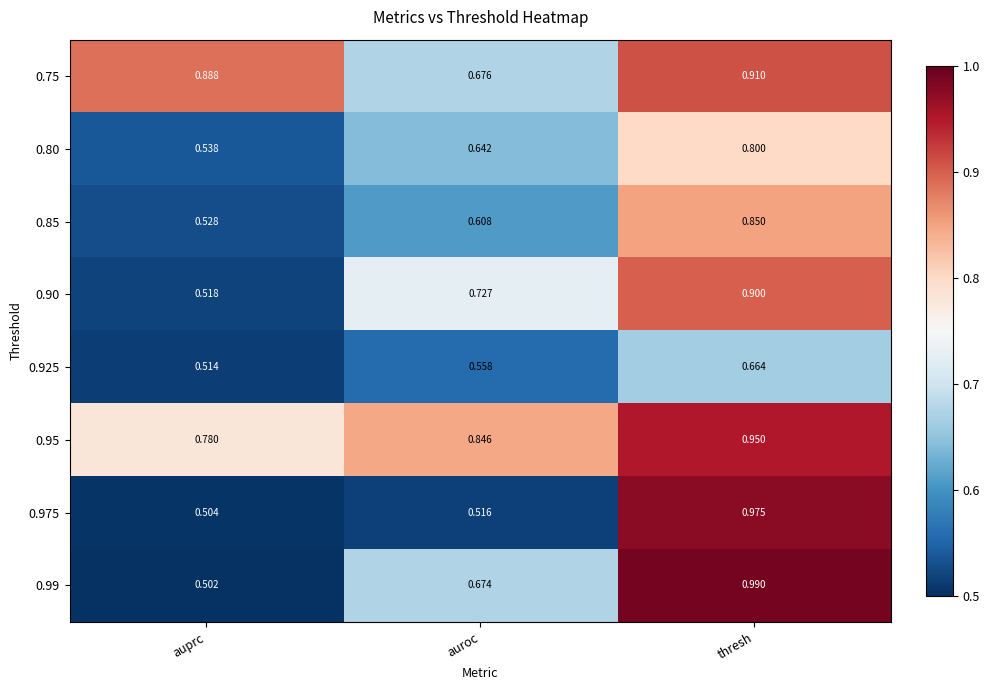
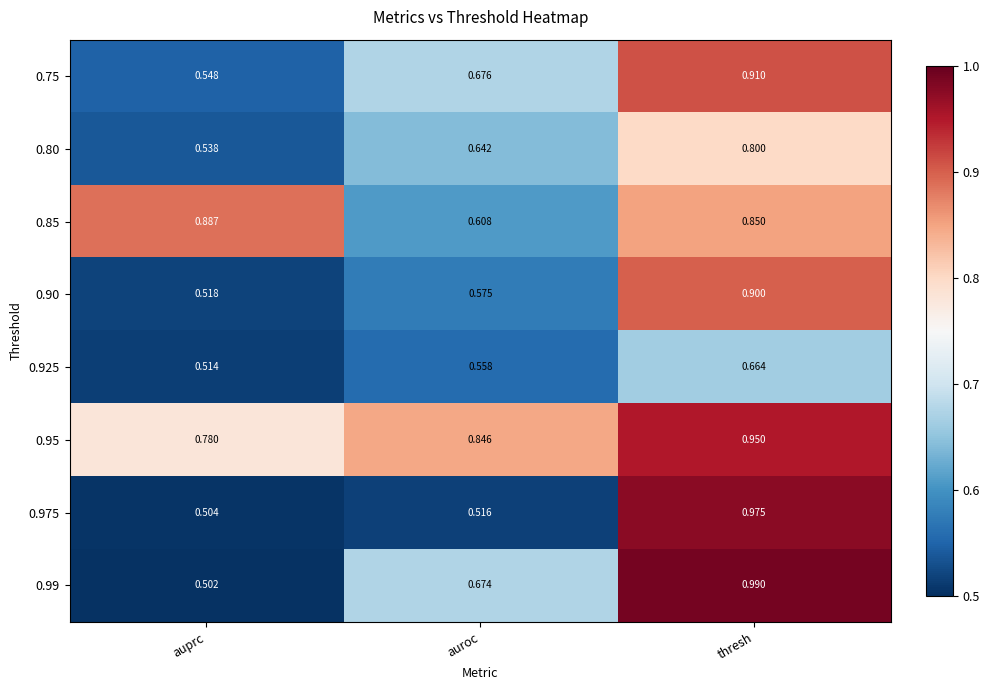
0.75, auprc: 0.888 -> 0.548
0.85, auprc: 0.528 -> 0.887
0.90, auroc: 0.727 -> 0.575
